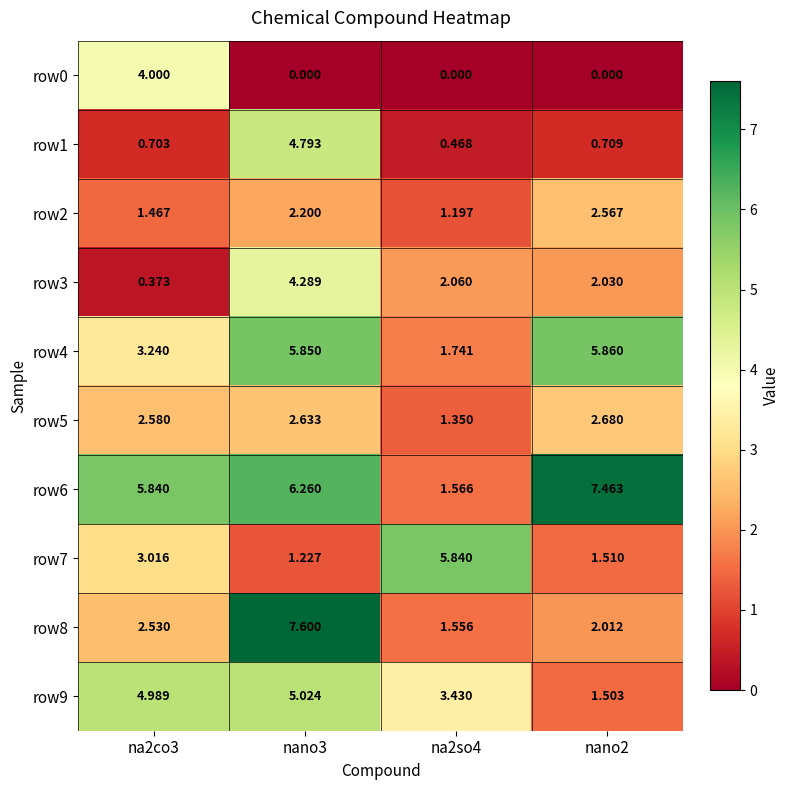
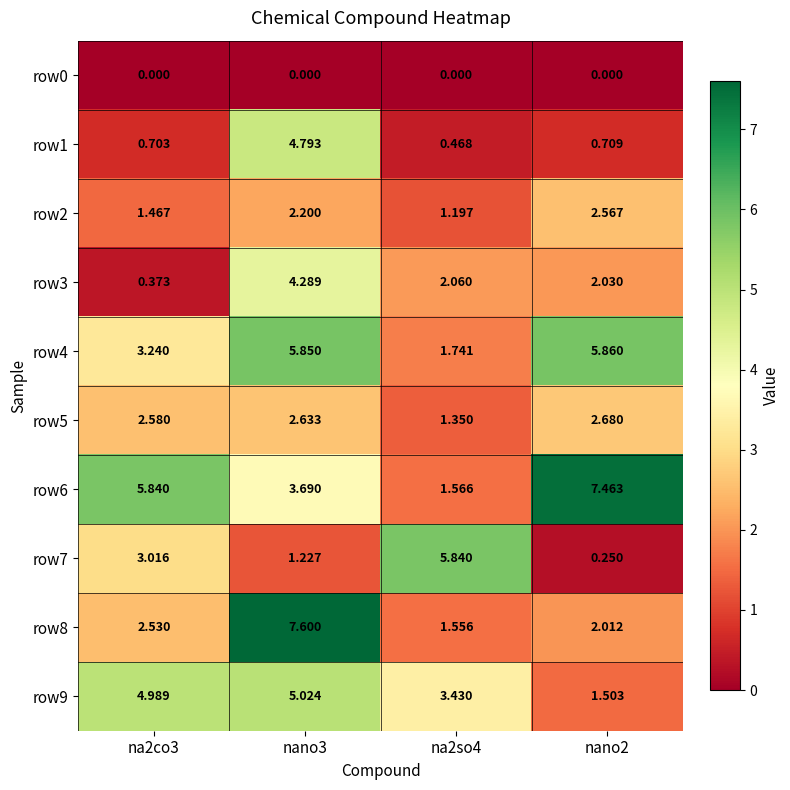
row0, na2co3: 4.000 -> 0.000
row6, nano3: 6.260 -> 3.690
row7, nano2: 1.510 -> 0.250
